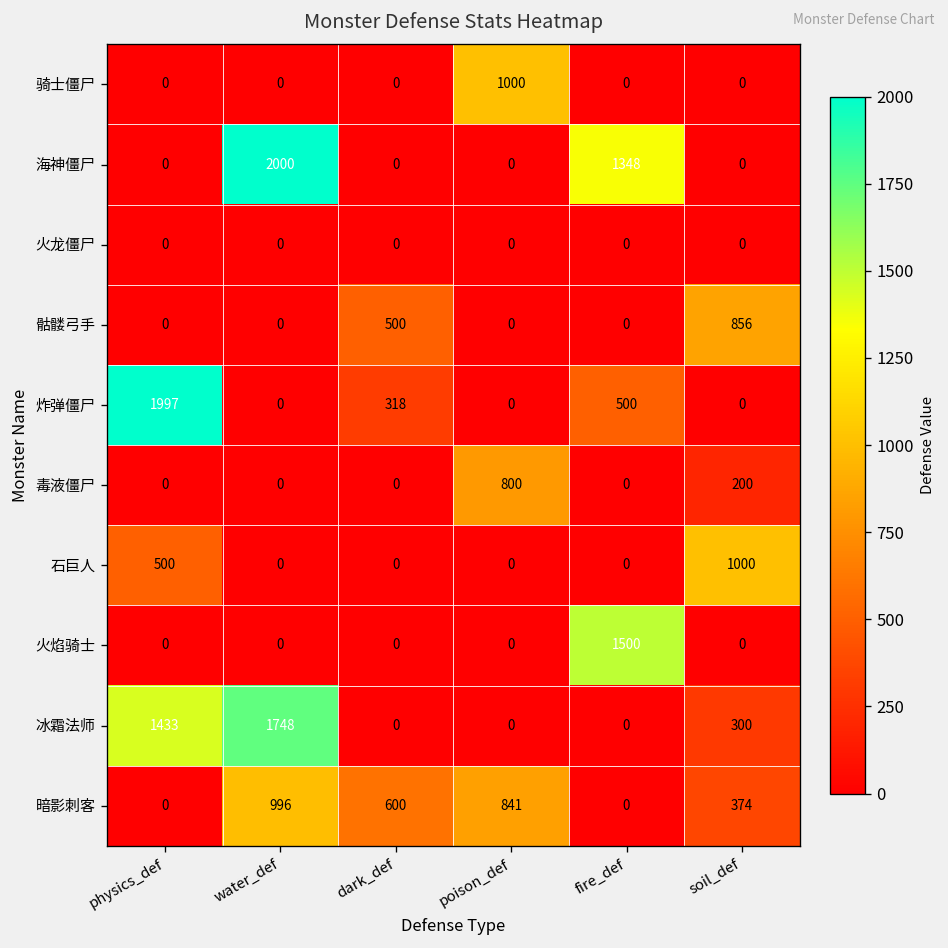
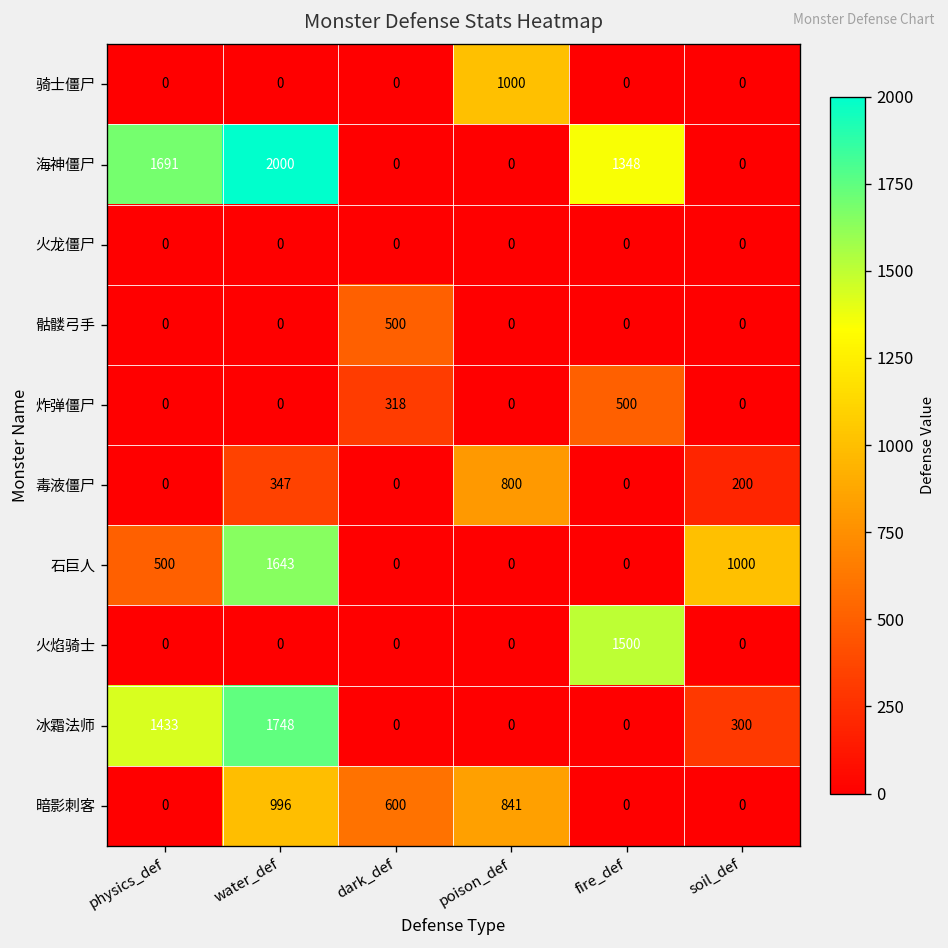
海神僵尸, physics_def: 0 -> 1691
骷髅弓手, soil_def: 856 -> 0
炸弹僵尸, physics_def: 1997 -> 0
毒液僵尸, water_def: 0 -> 347
石巨人, water_def: 0 -> 1643
暗影刺客, soil_def: 374 -> 0
